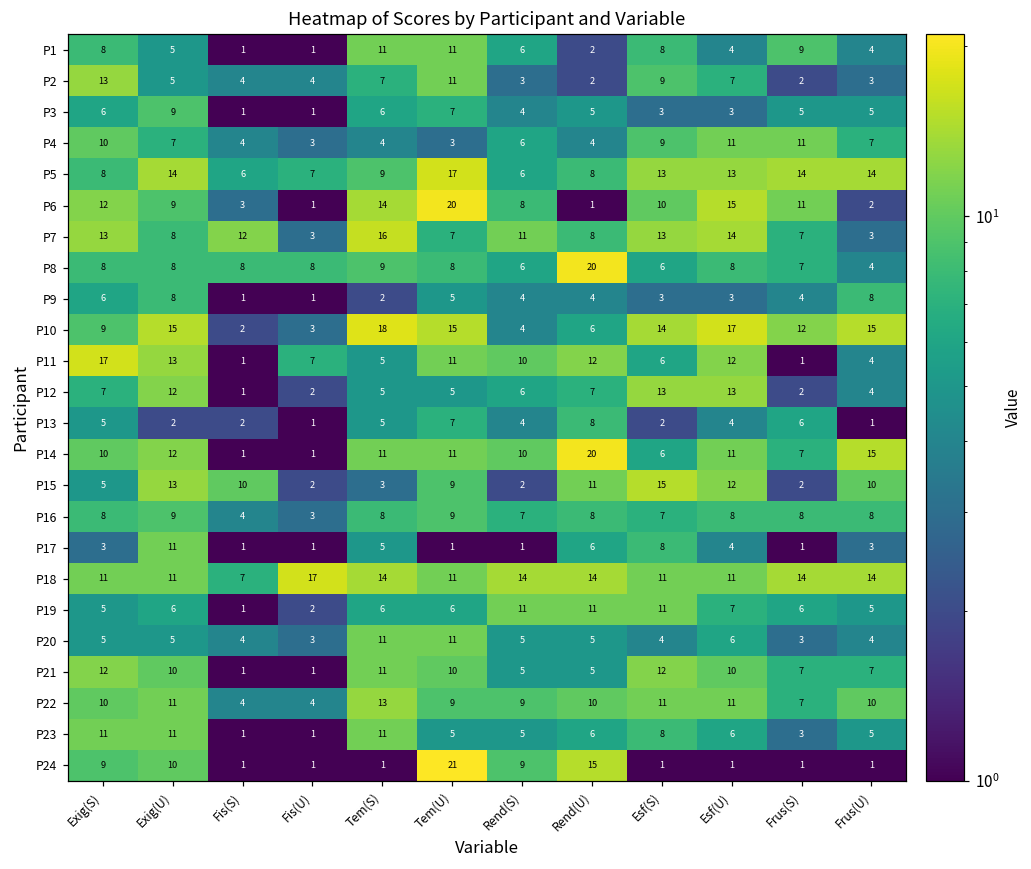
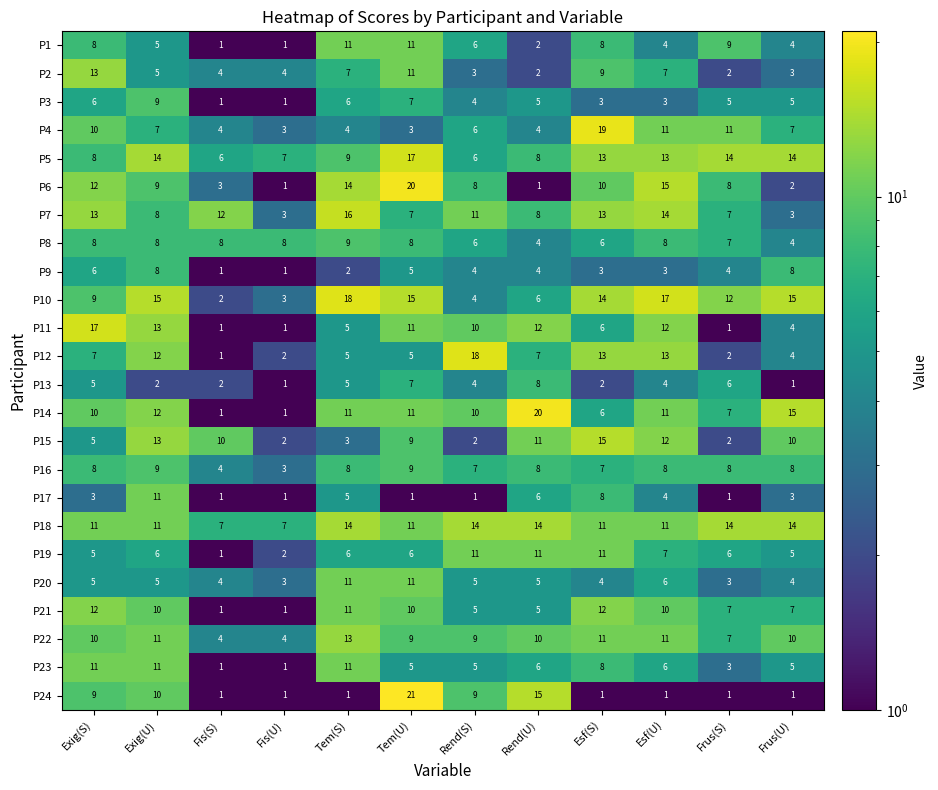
P4, Esf(S): 9 -> 19
P6, Frus(S): 11 -> 8
P8, Rend(U): 20 -> 4
P11, Fis(U): 7 -> 1
P12, Rend(S): 6 -> 18
P18, Fis(U): 17 -> 7
